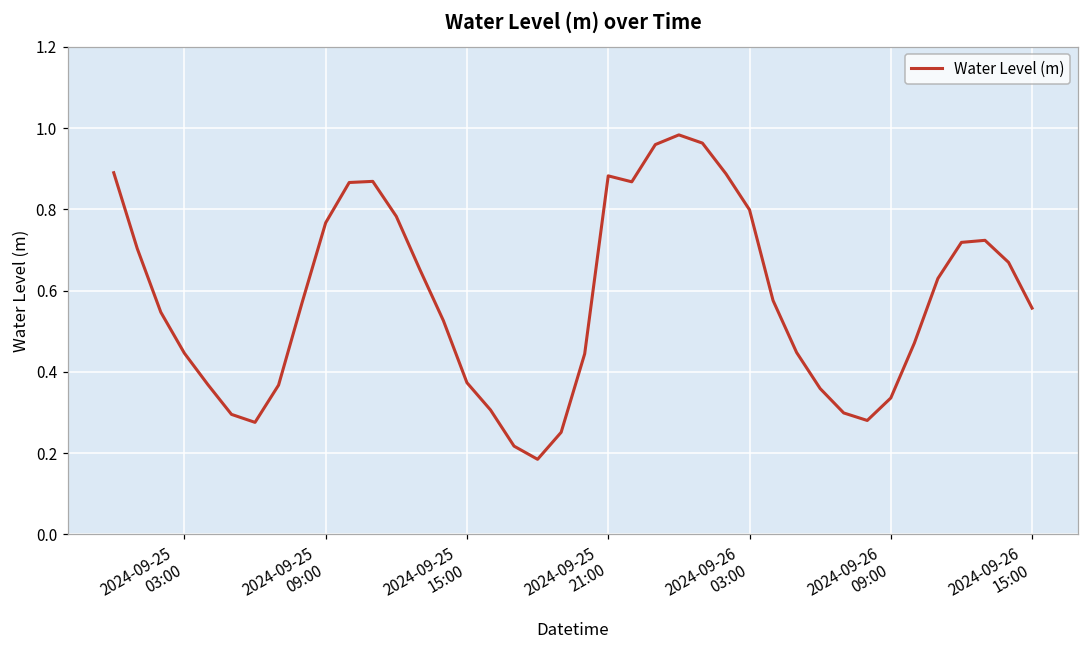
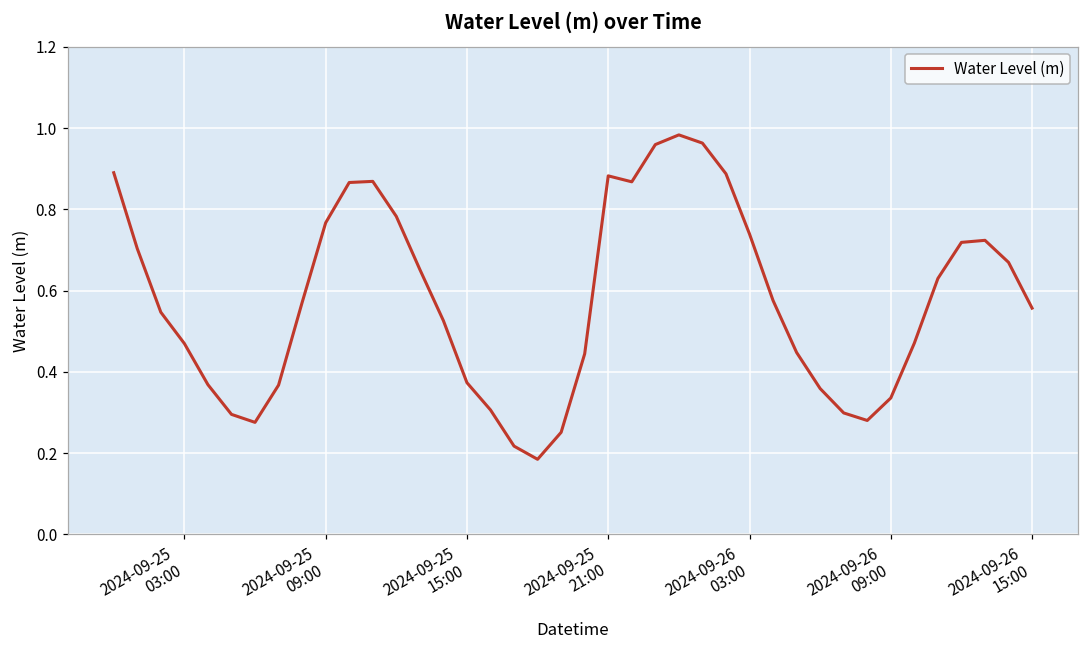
2024-09-25 03:00: 0.45 -> 0.47
2024-09-26 03:00: 0.80 -> 0.74
